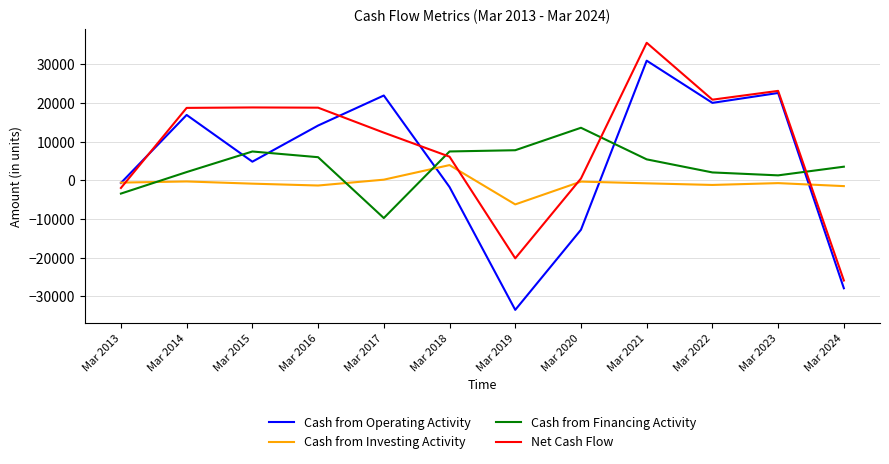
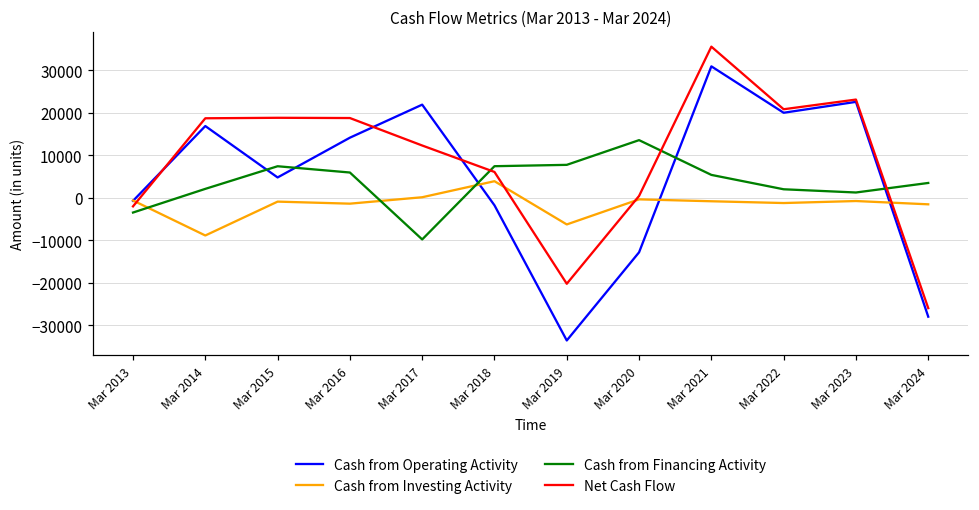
Cash from Investing Activity, Mar 2014: 0 -> -9000
